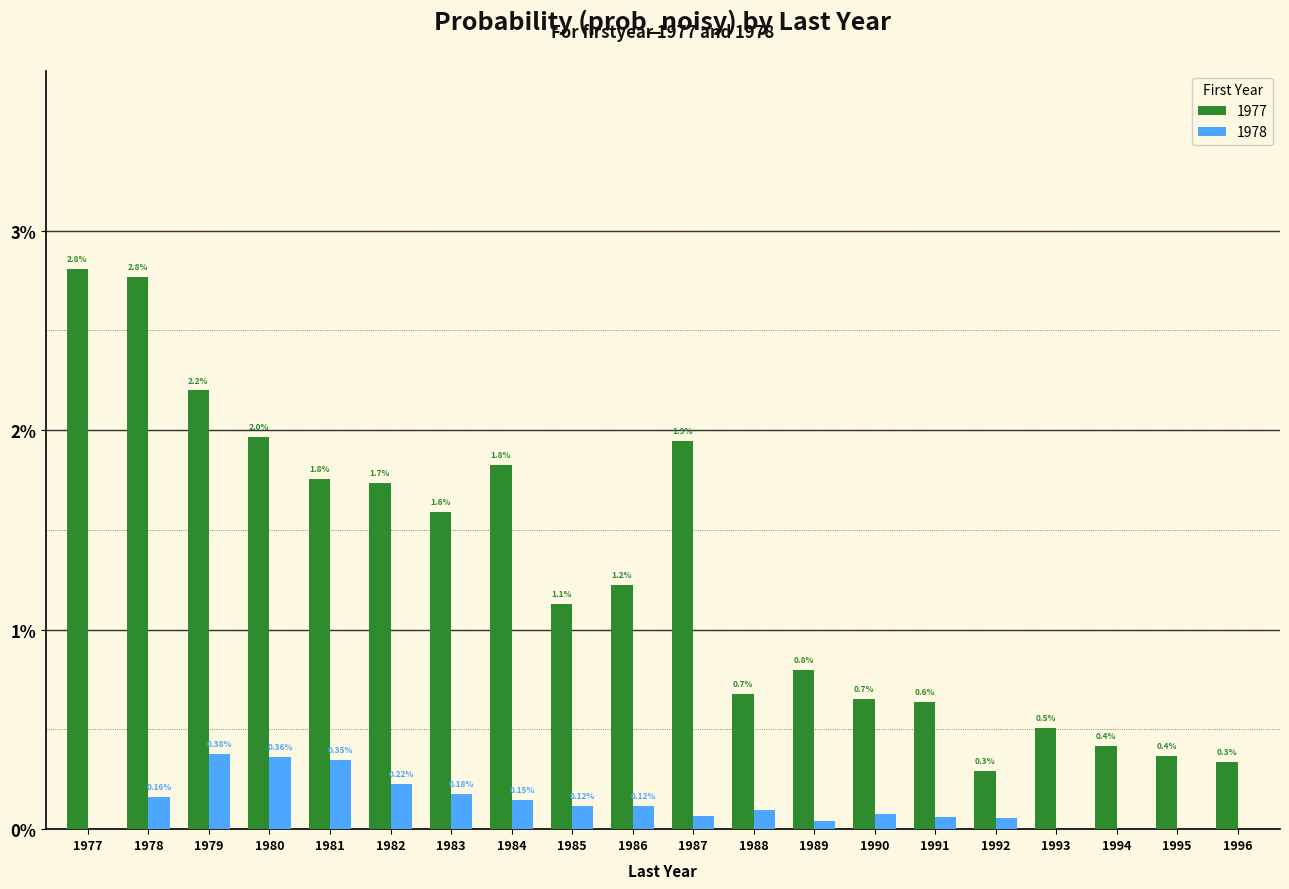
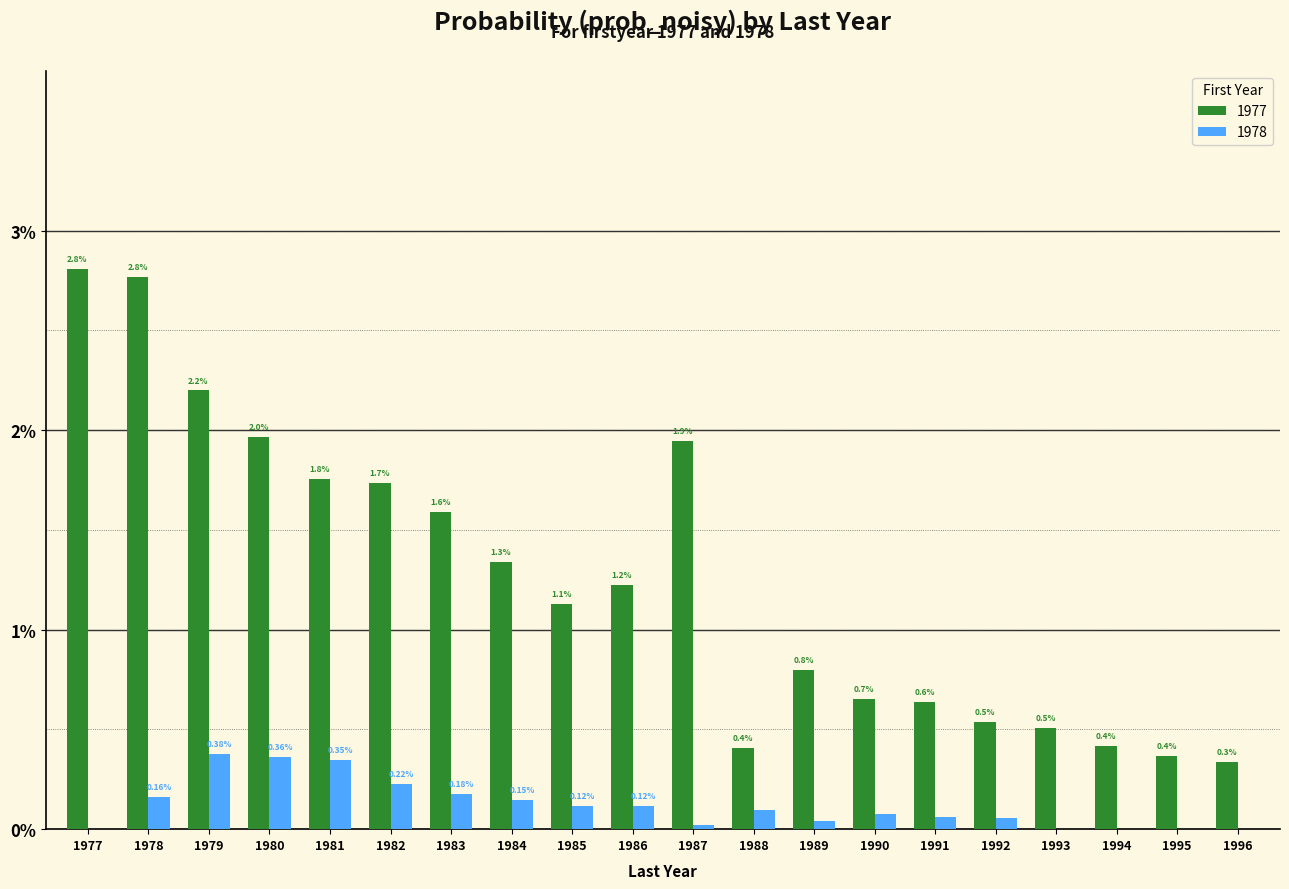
1977, 1984: 1.8% -> 1.3%
1978, 1987: 0.07% -> 0.02%
1977, 1988: 0.7% -> 0.4%
1977, 1992: 0.3% -> 0.5%
